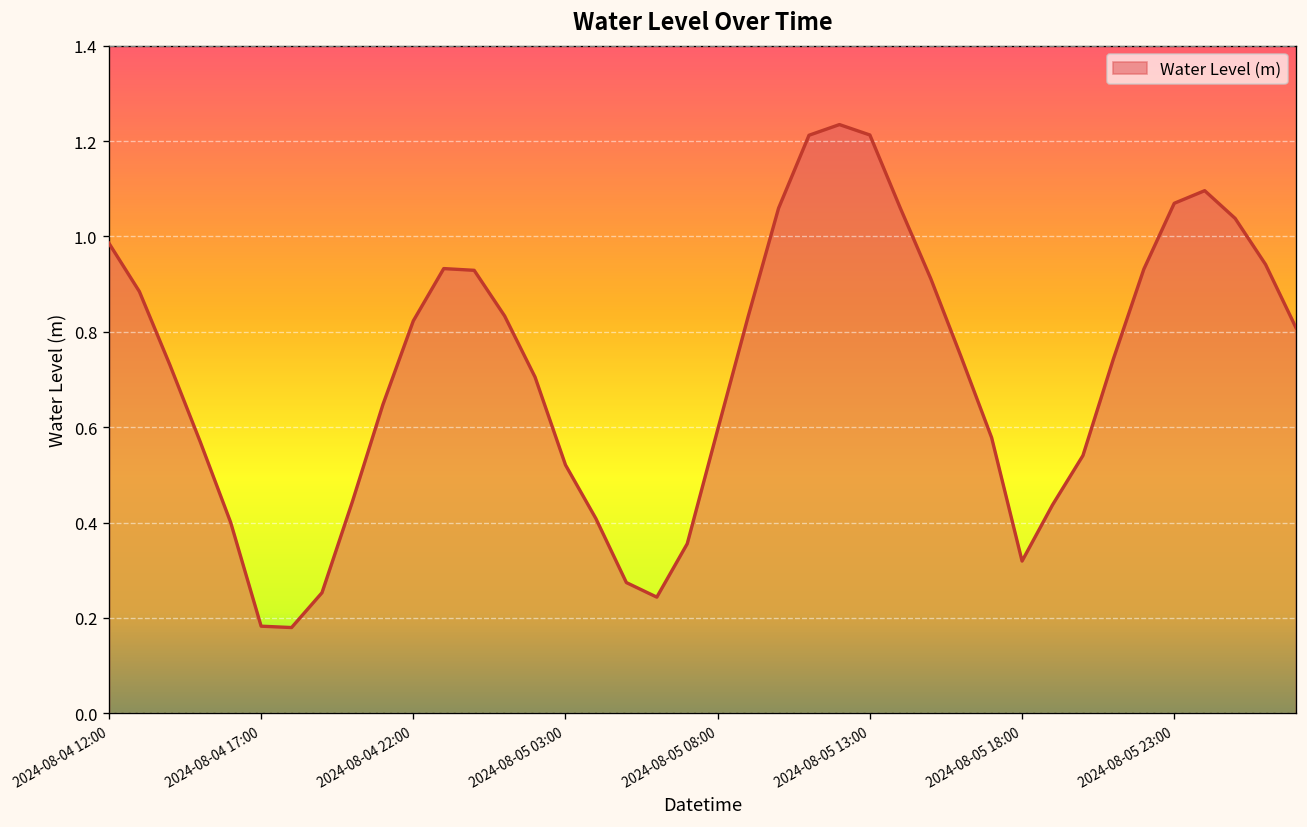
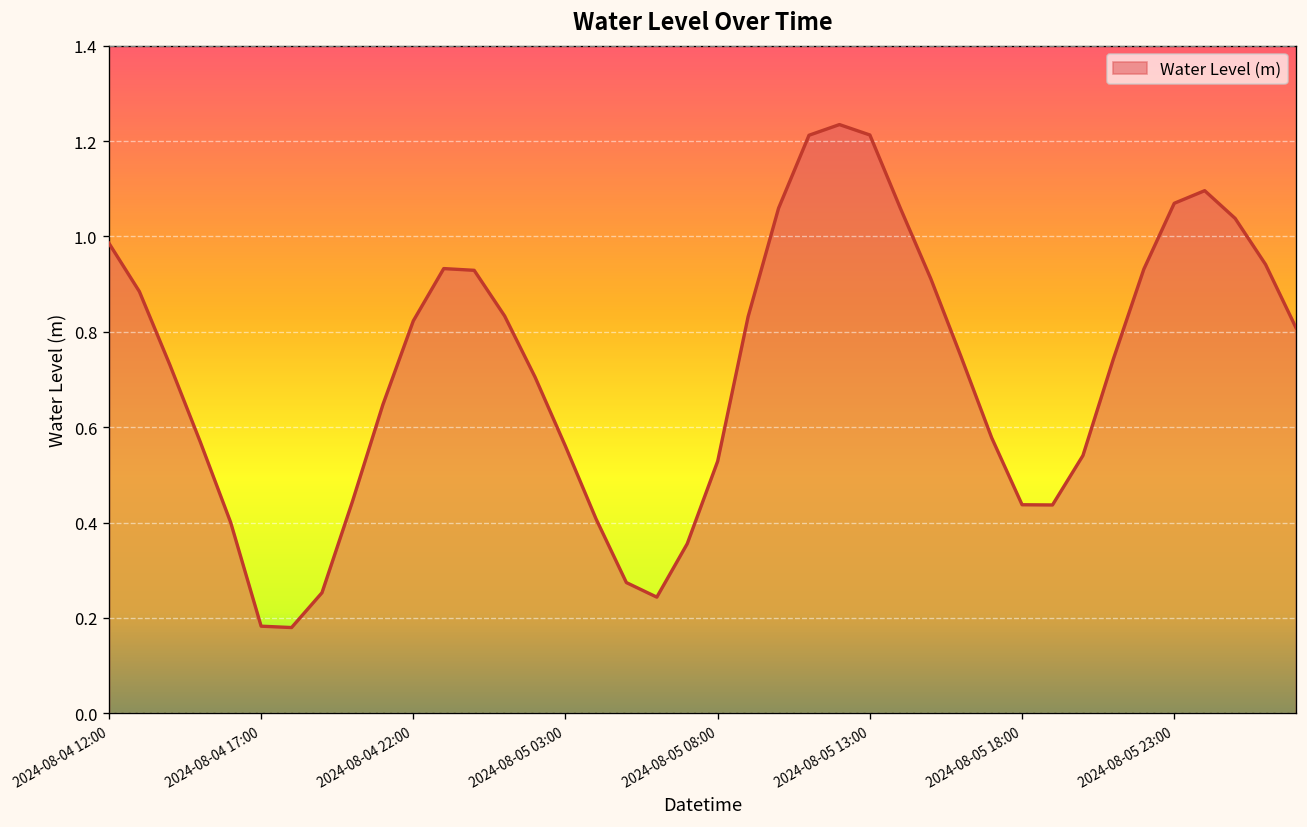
2024-08-05 03:00: 0.52 -> 0.56
2024-08-05 08:00: 0.59 -> 0.53
2024-08-05 18:00: 0.32 -> 0.44
